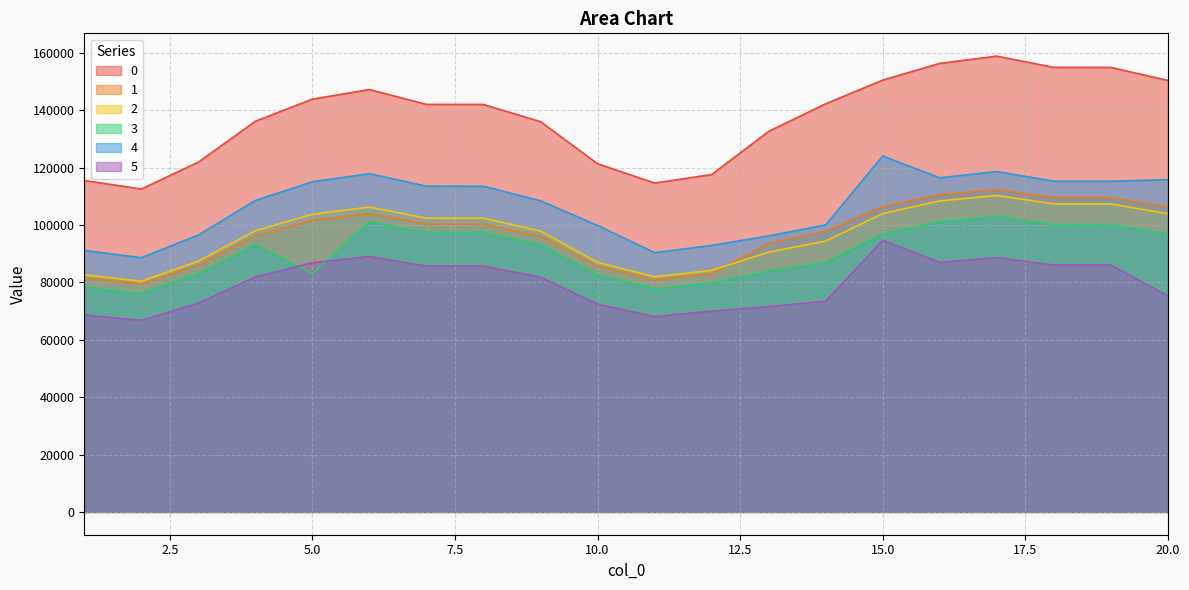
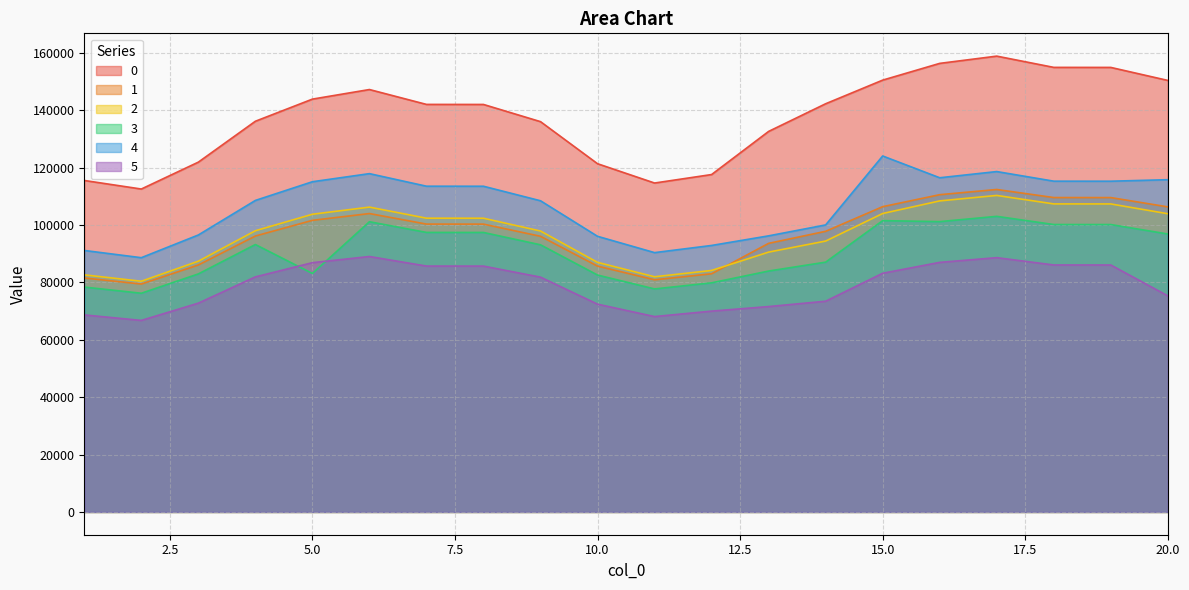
4, 10.0: 100000 -> 96000
3, 15.0: 97000 -> 102000
5, 15.0: 95000 -> 83000
